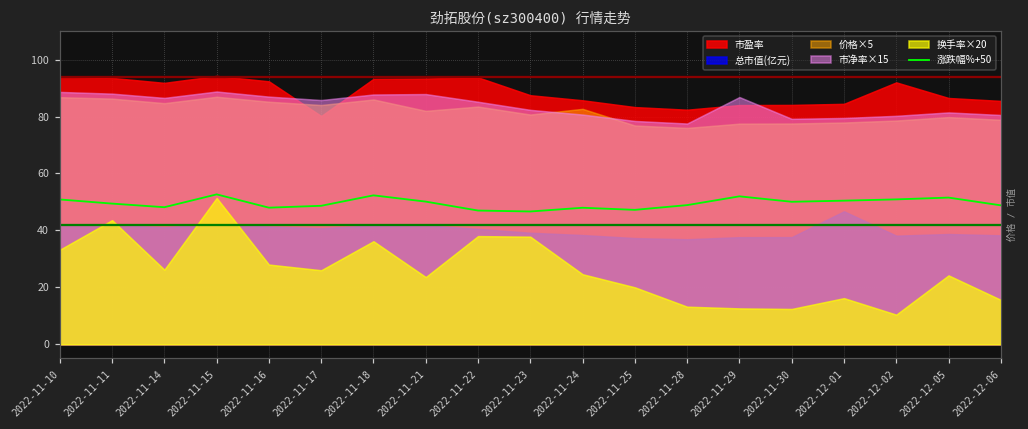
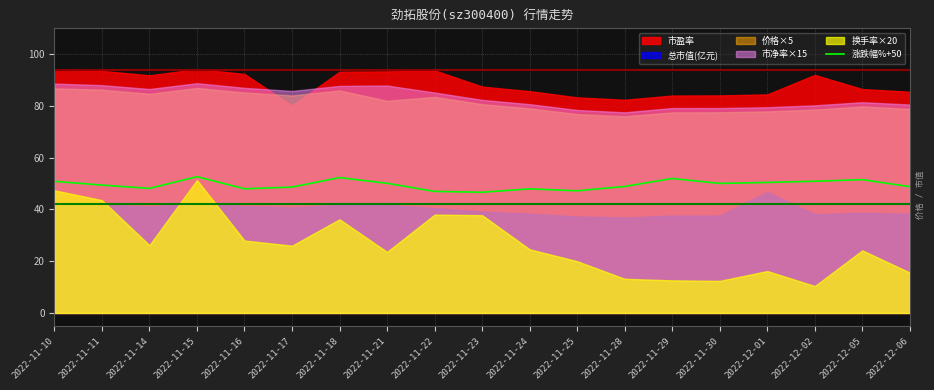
换手率×20, 2022-11-10: 33 -> 47
价格×5, 2022-11-24: 83 -> 79
市净率×15, 2022-11-29: 87 -> 79
